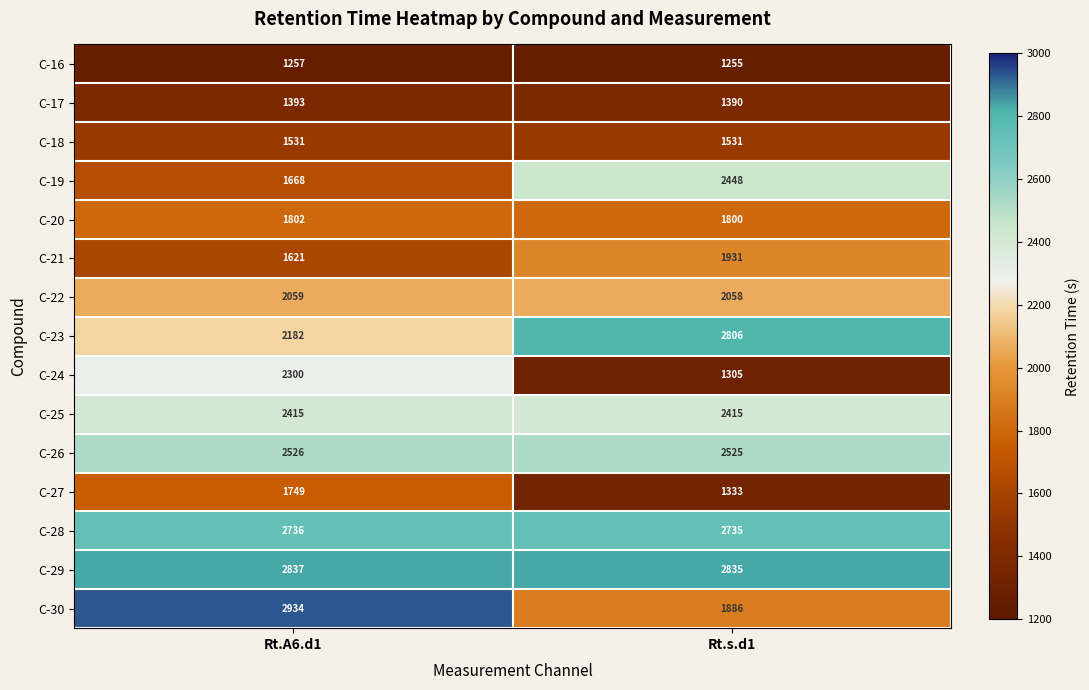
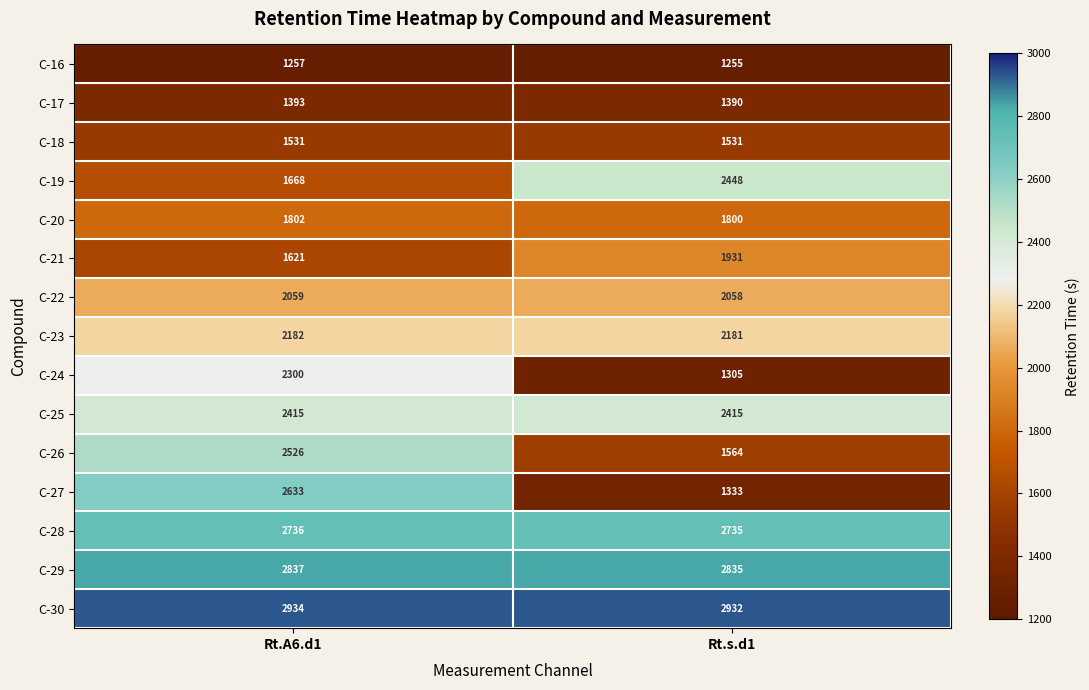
C-23, Rt.s.d1: 2806 -> 2181
C-26, Rt.s.d1: 2525 -> 1564
C-27, Rt.A6.d1: 1749 -> 2633
C-30, Rt.s.d1: 1886 -> 2932
